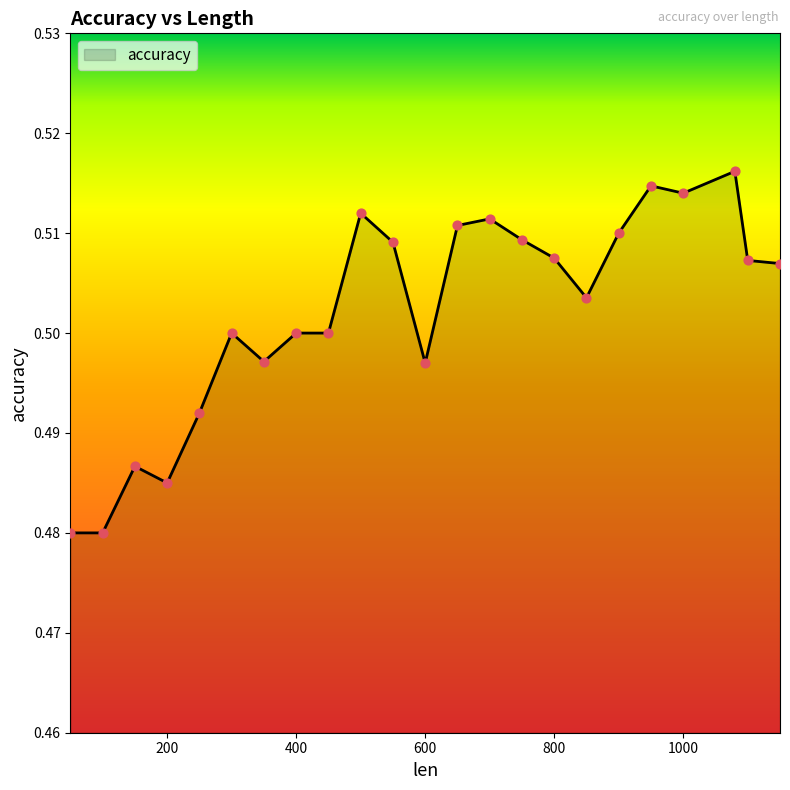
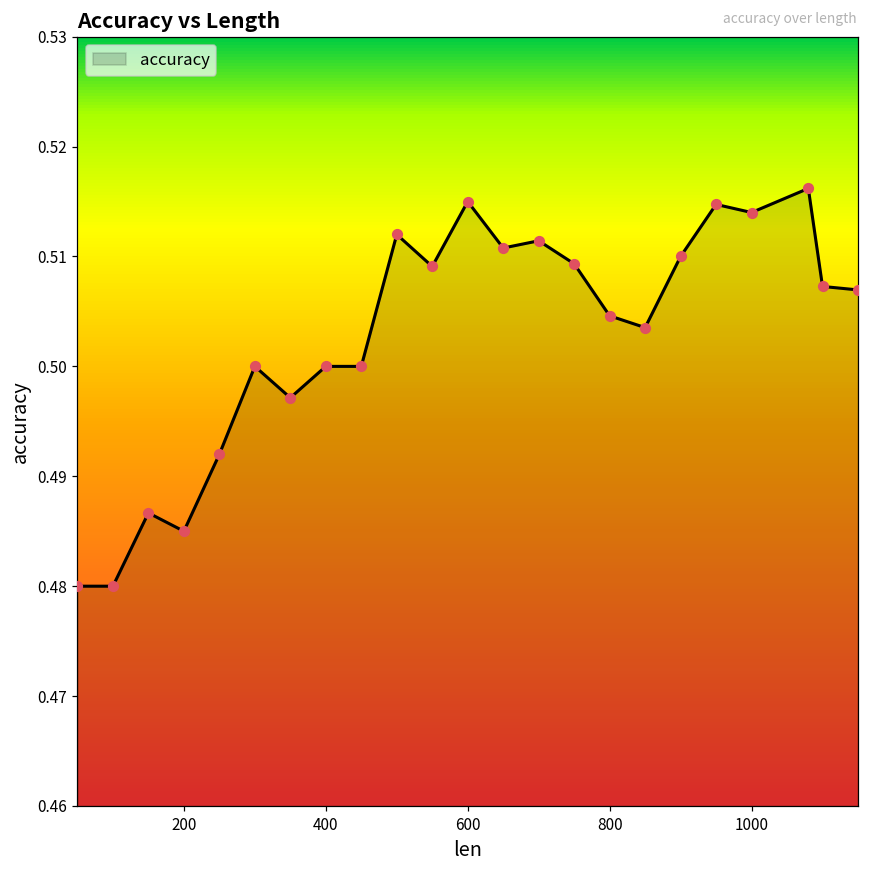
600: 0.497 -> 0.515
800: 0.508 -> 0.505
